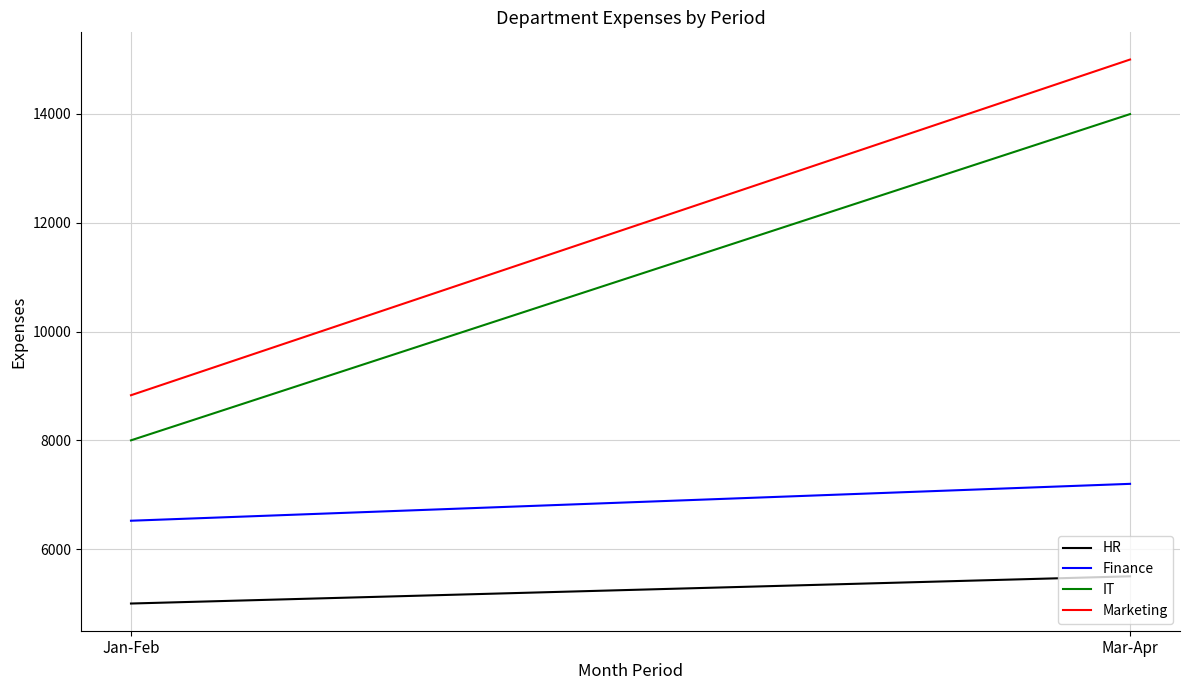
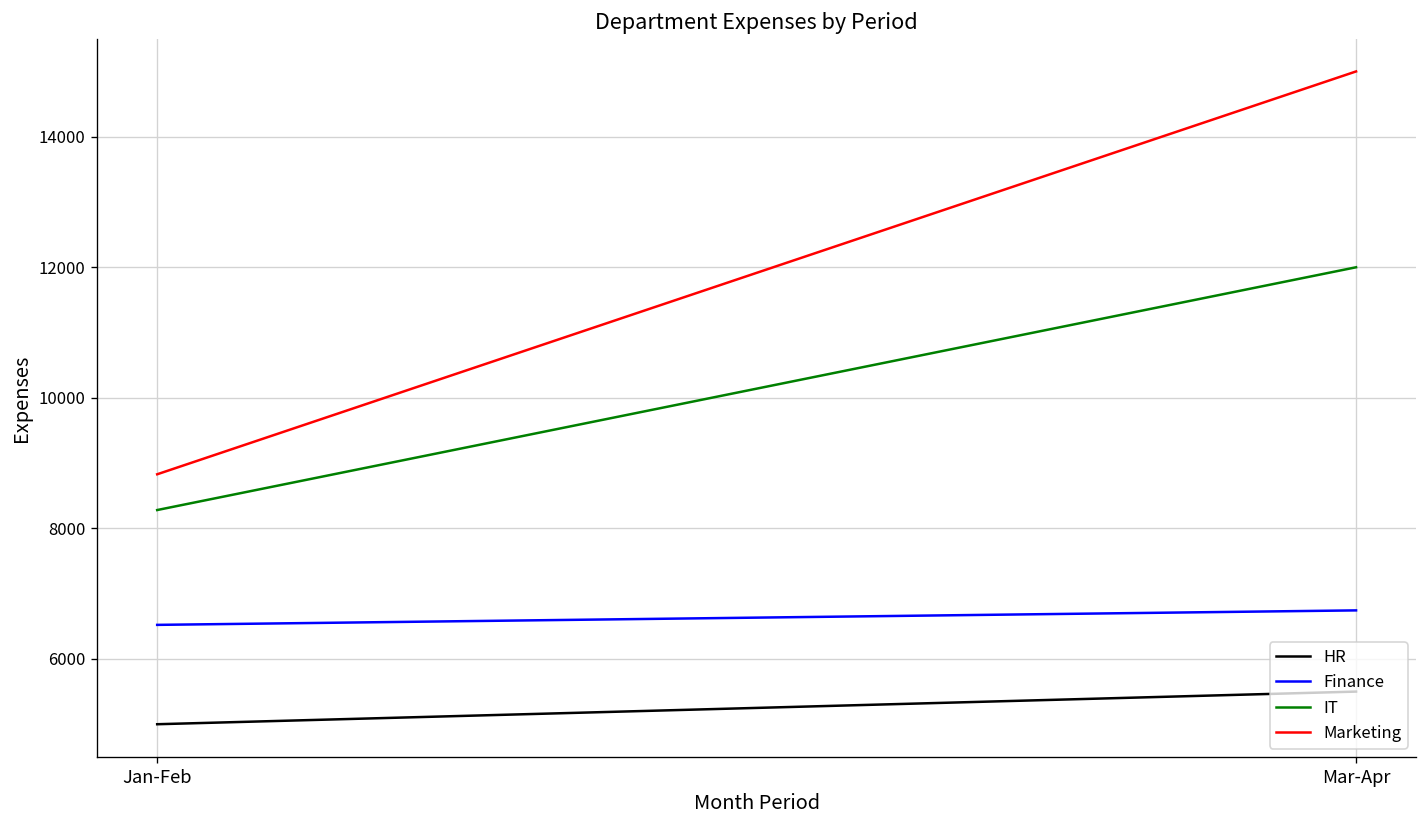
IT, Jan-Feb: 8000 -> 8300
Finance, Mar-Apr: 7200 -> 6700
IT, Mar-Apr: 14000 -> 12000
